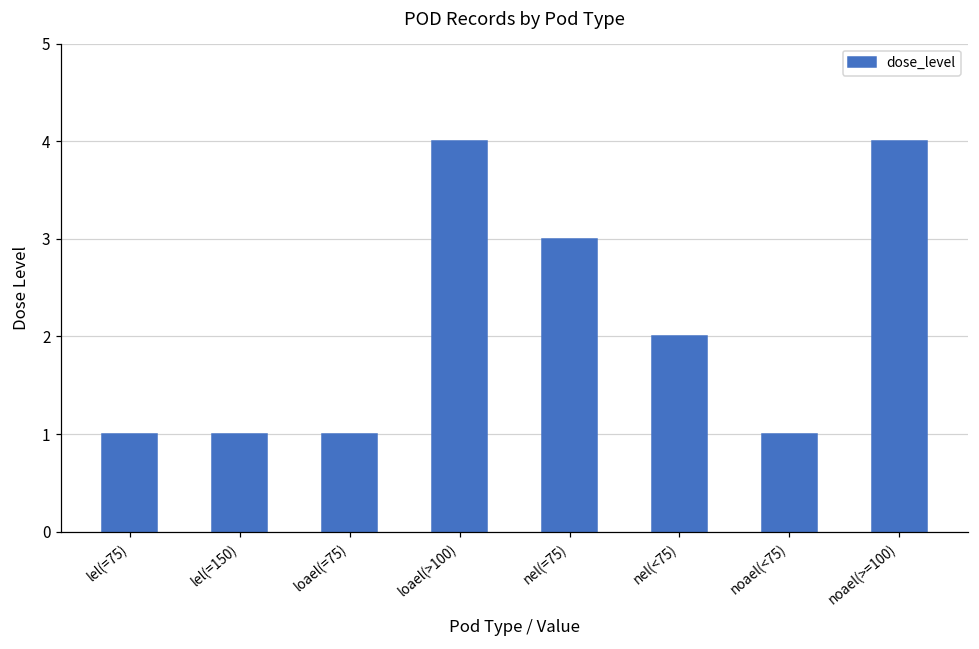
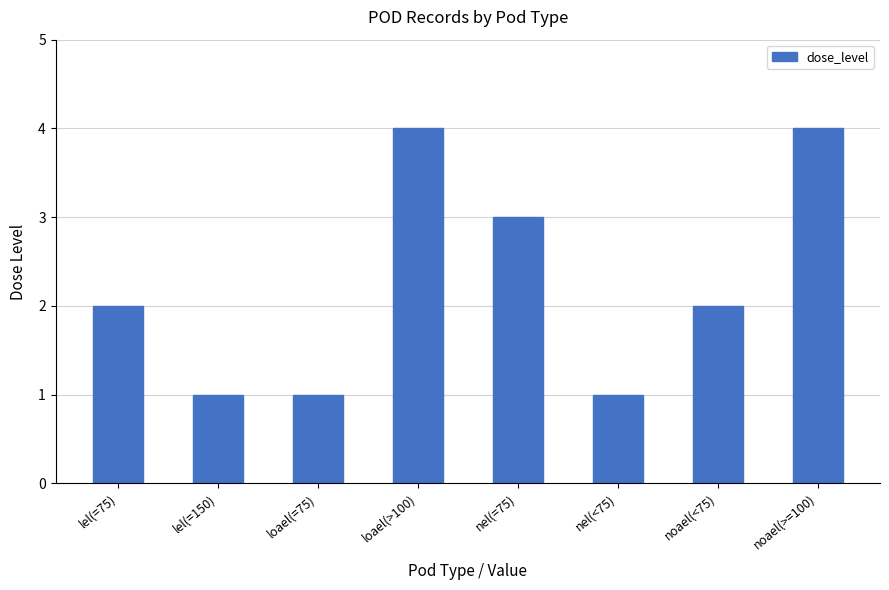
lel(=75): 1 -> 2
nel(<75): 2 -> 1
noael(<75): 1 -> 2
